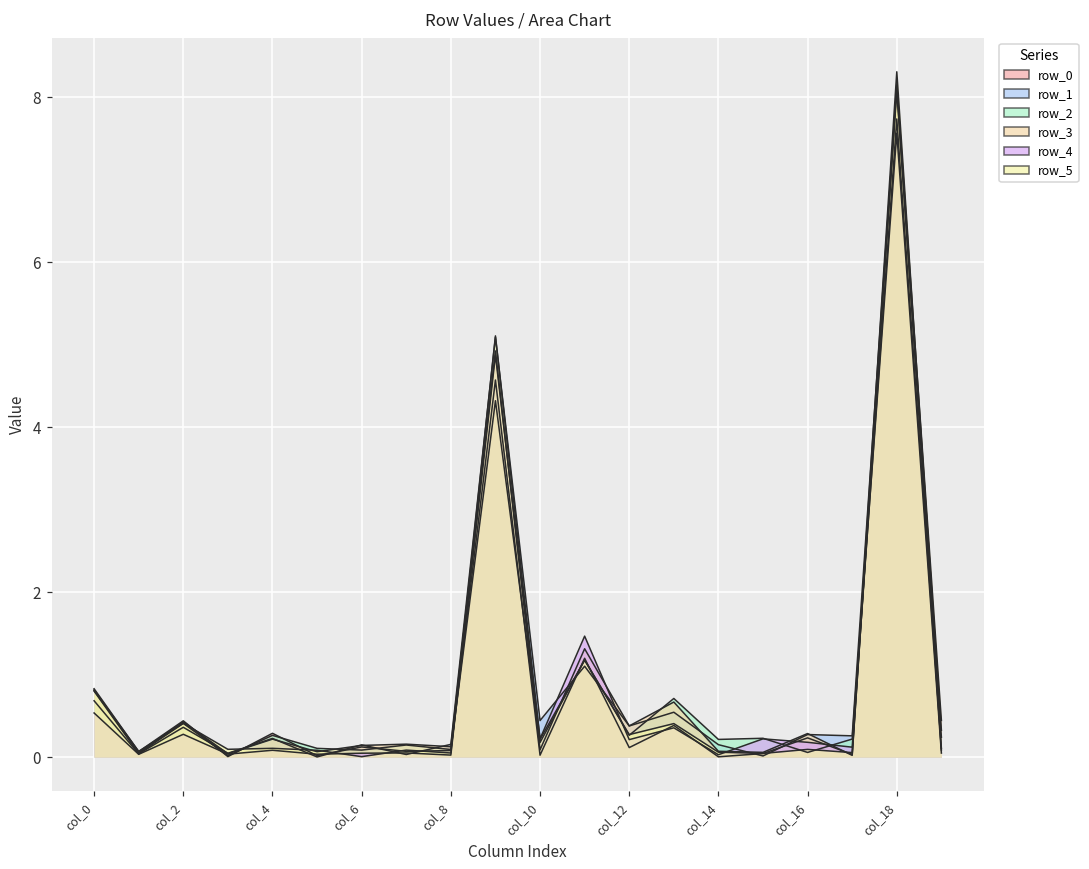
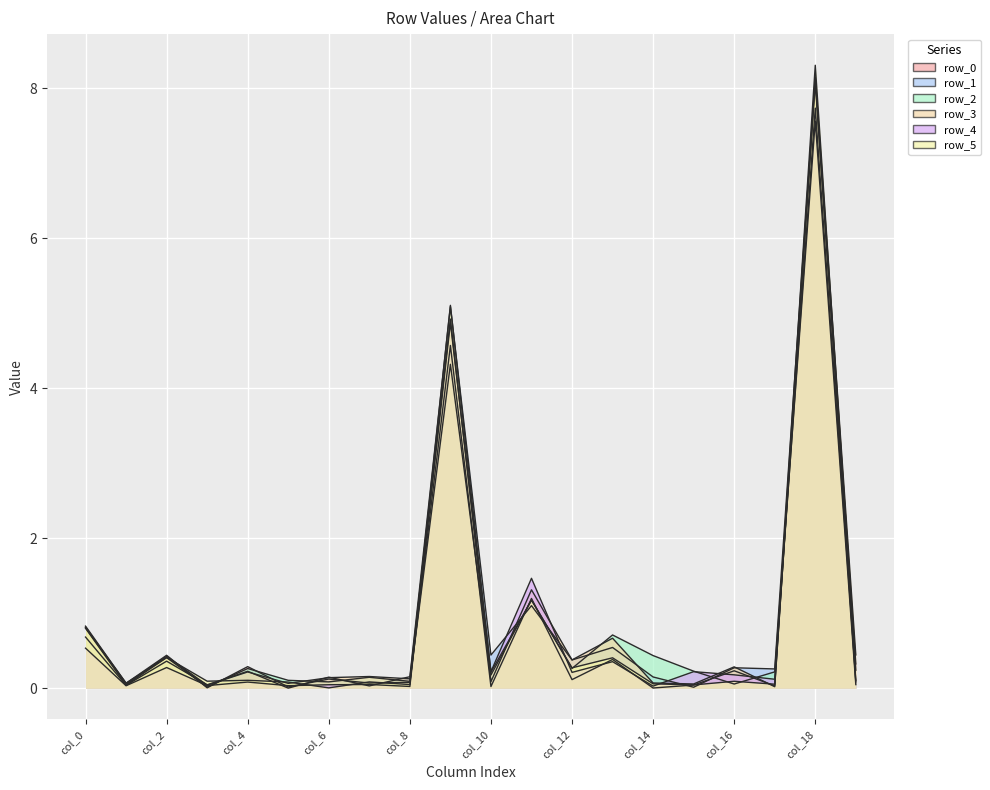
row_2, col_14: 0.2 -> 0.4
